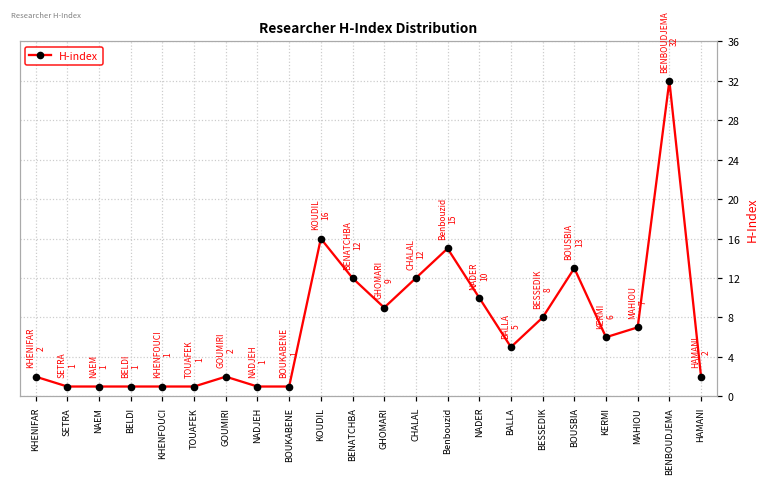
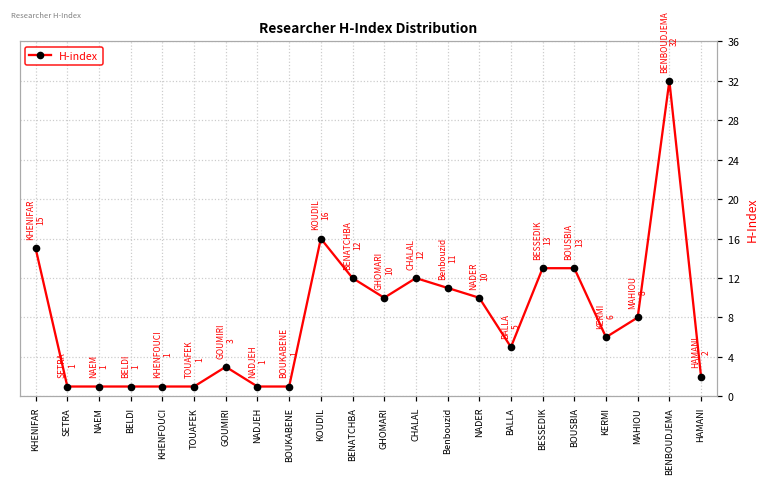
KHENIFAR: 2 -> 15
GOUMIRI: 2 -> 3
GHOMARI: 9 -> 10
Benbouzid: 15 -> 11
BESSEDIK: 8 -> 13
MAHIOU: 7 -> 8
